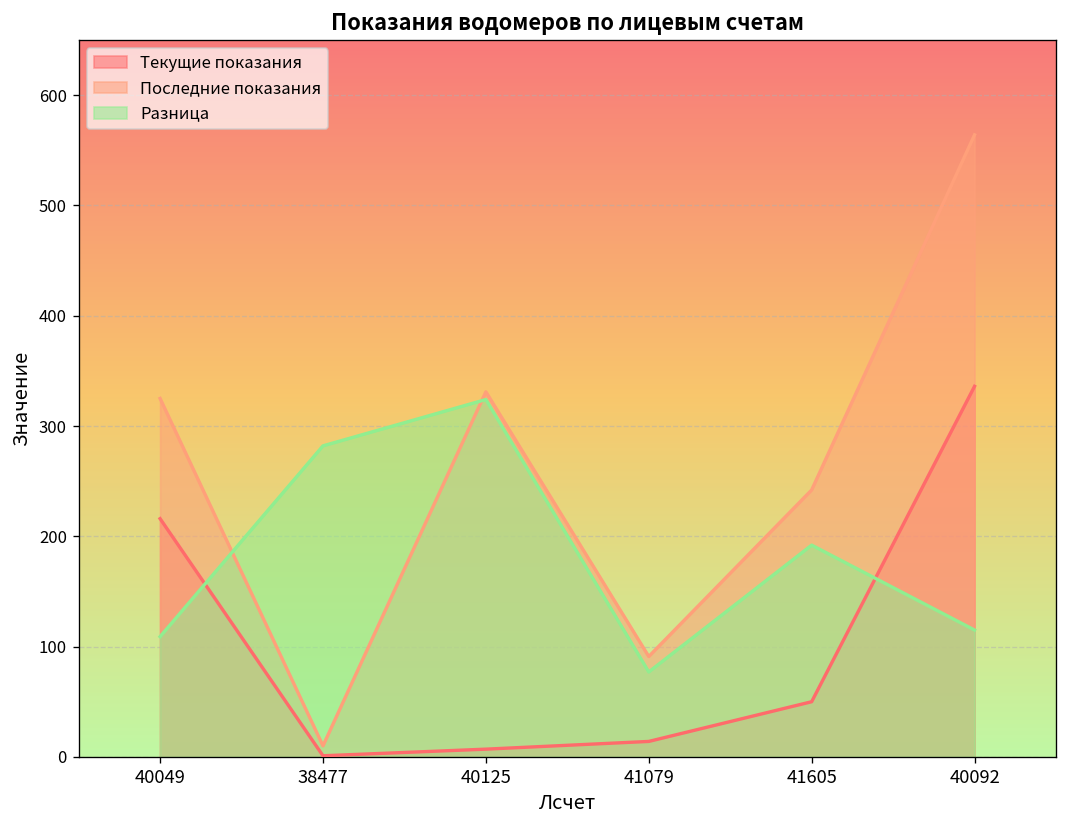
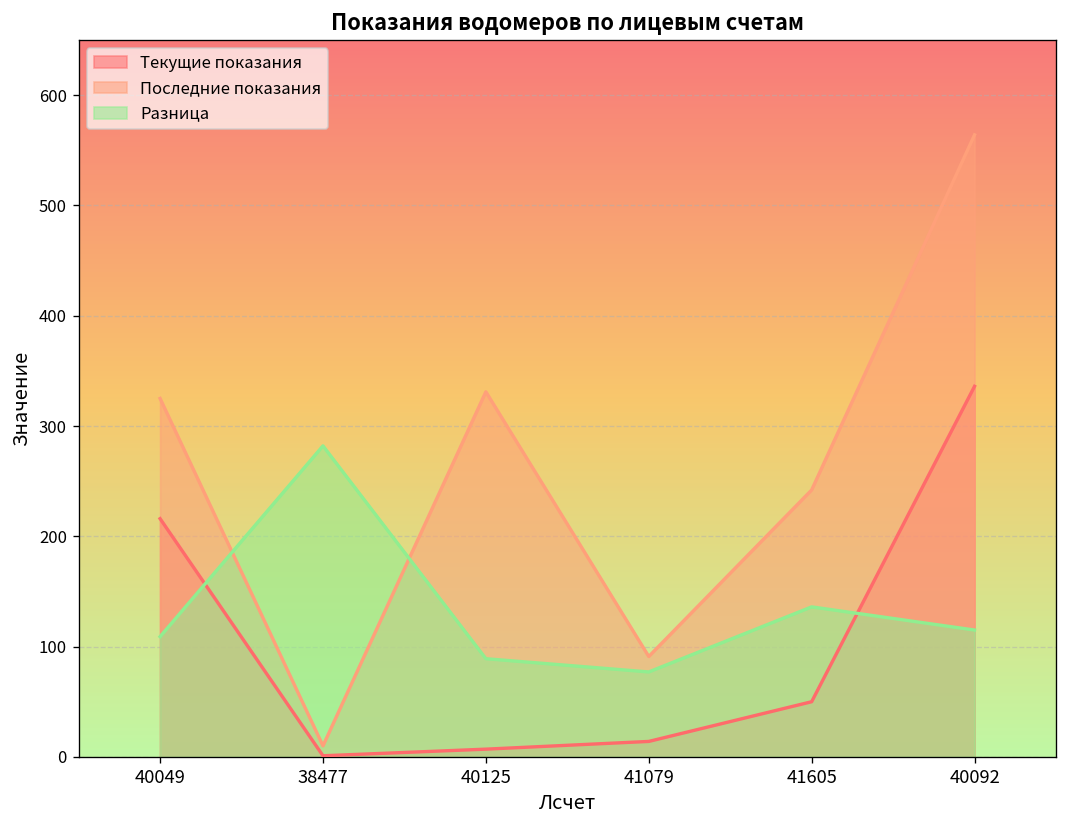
Разница, 40125: 320 -> 90
Разница, 41605: 190 -> 140
